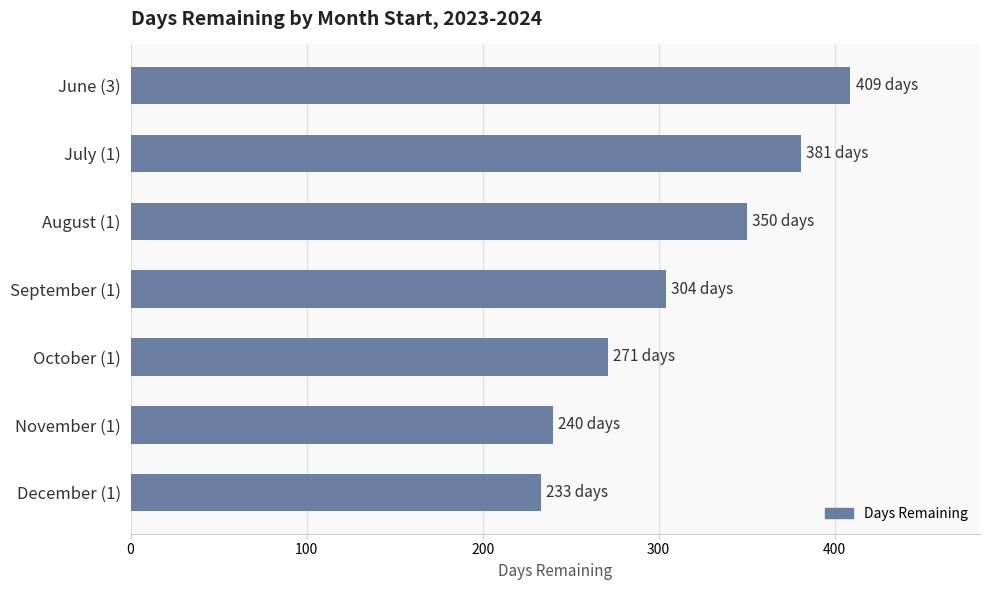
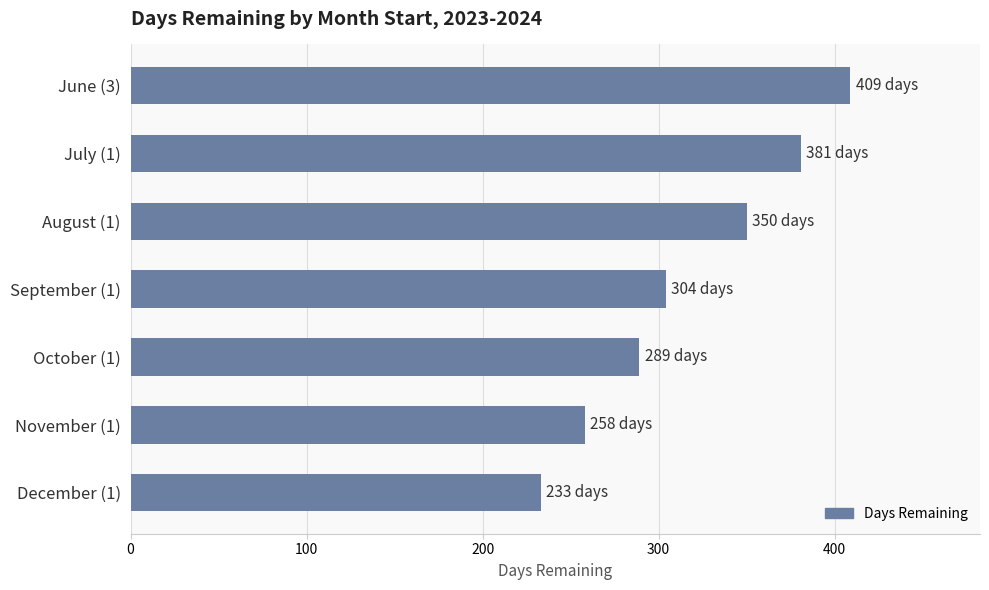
October (1): 271 -> 289
November (1): 240 -> 258
